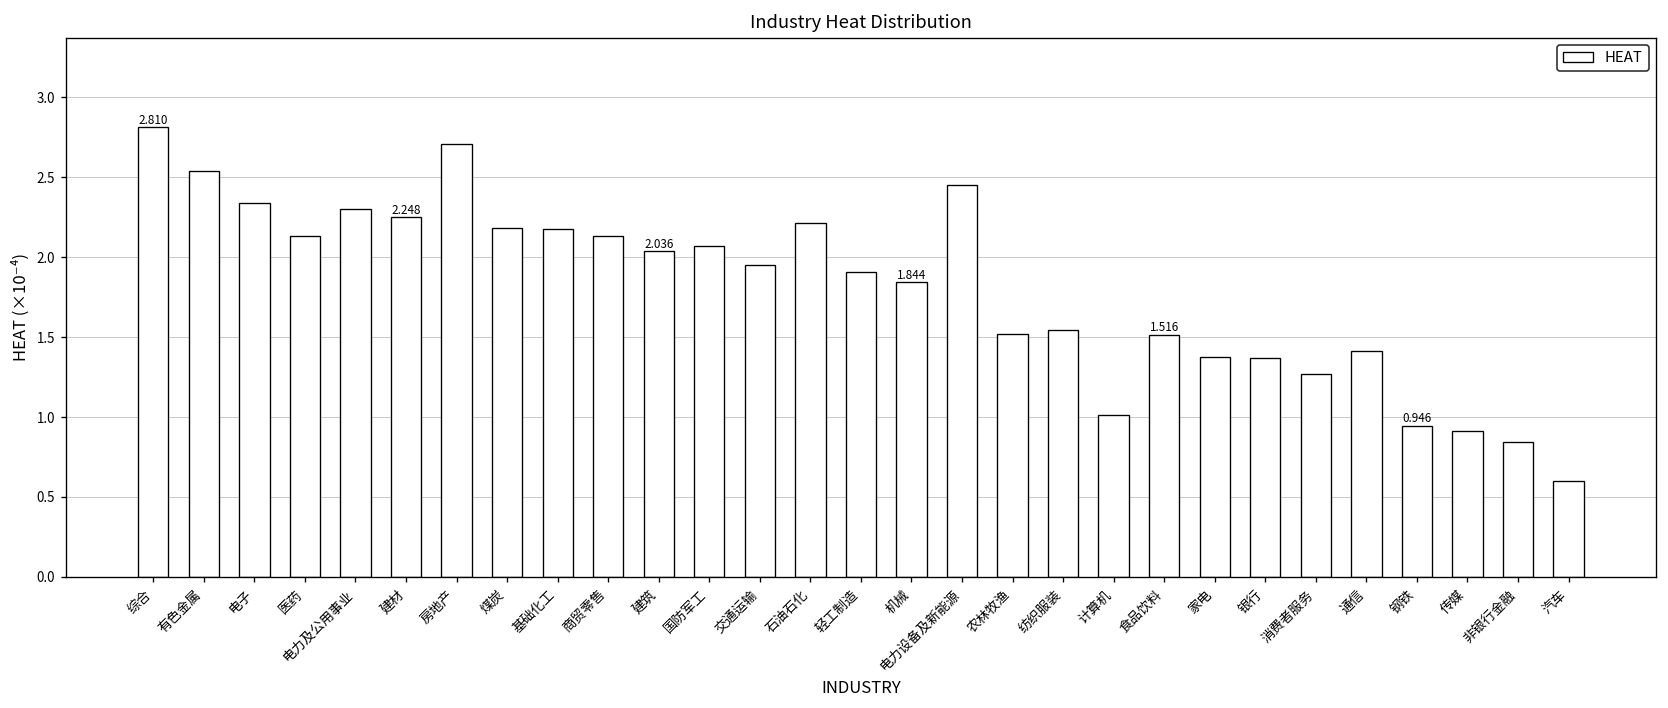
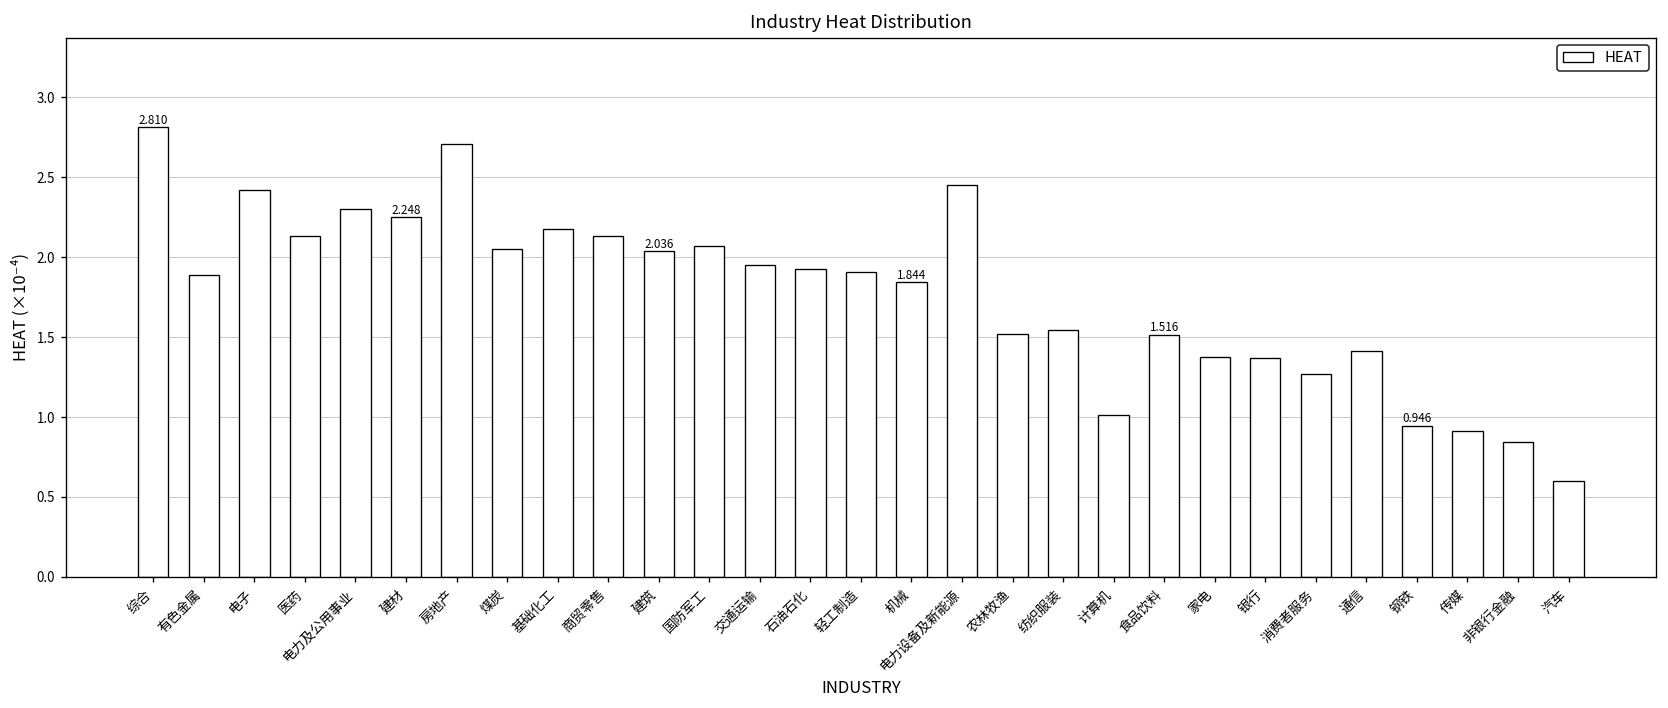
有色金属: 2.54 -> 1.89
电子: 2.34 -> 2.42
煤炭: 2.18 -> 2.05
石油石化: 2.21 -> 1.92
